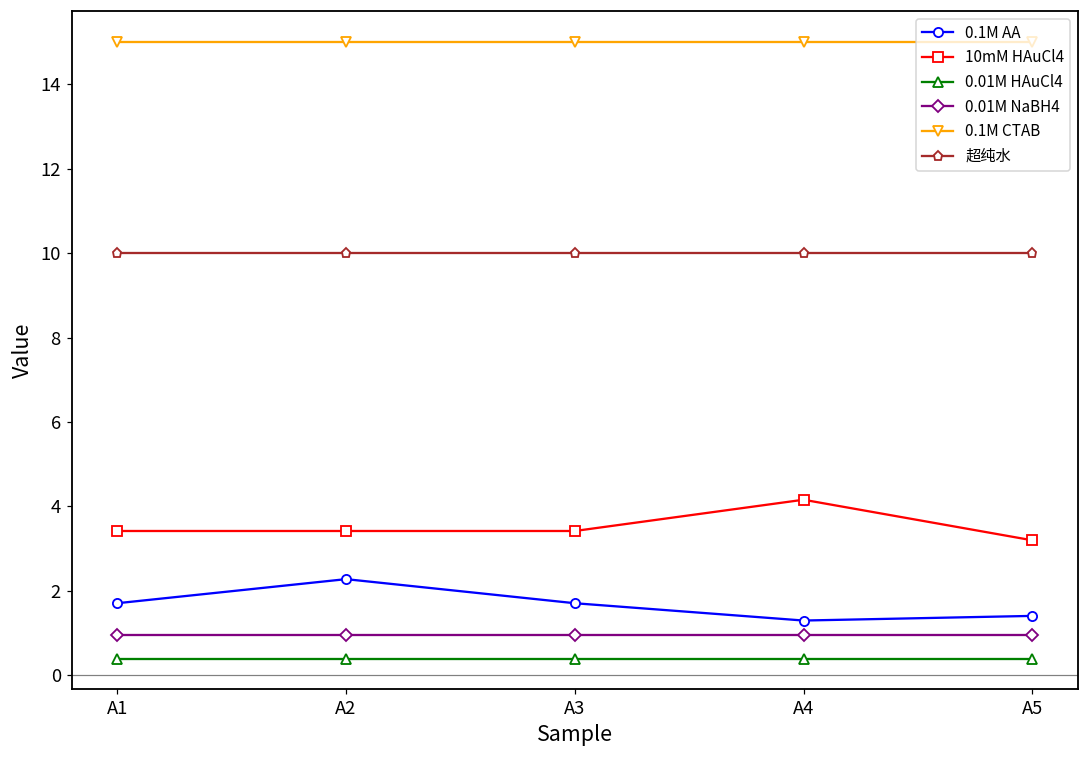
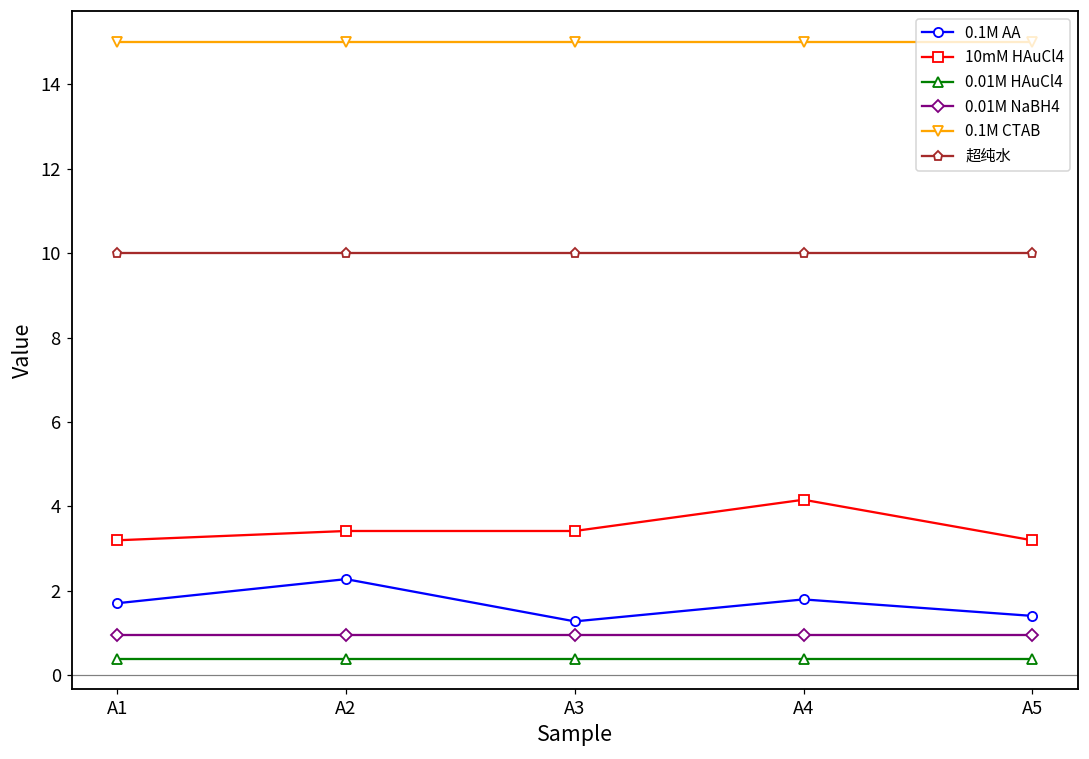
10mM HAuCl4, A1: 3.4 -> 3.2
0.1M AA, A3: 1.7 -> 1.3
0.1M AA, A4: 1.3 -> 1.8
